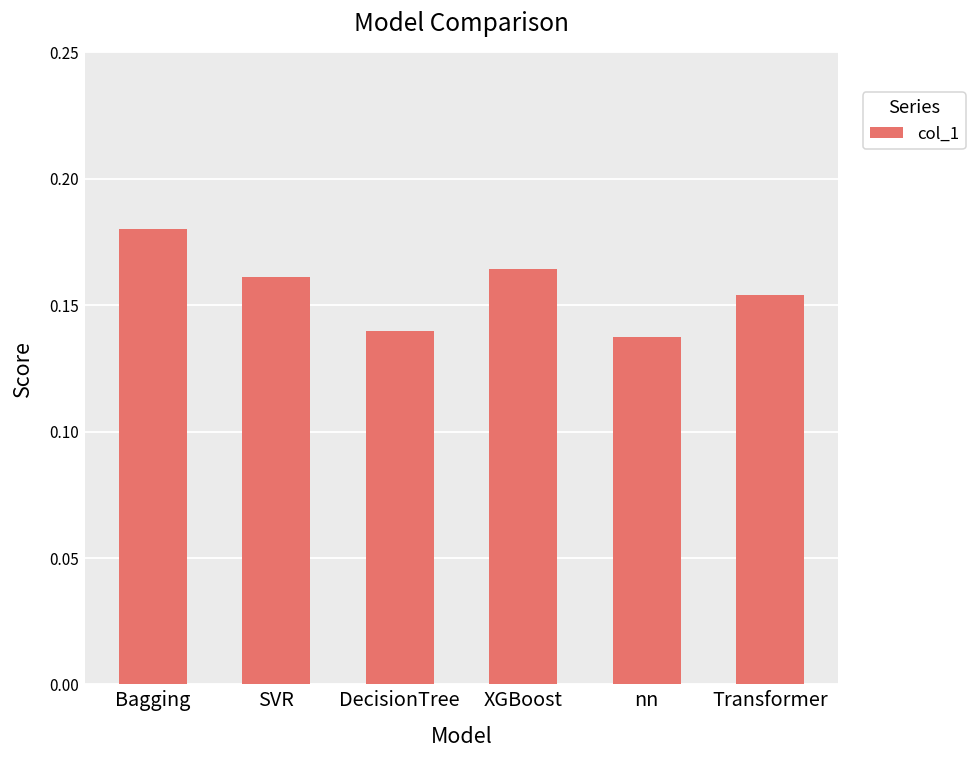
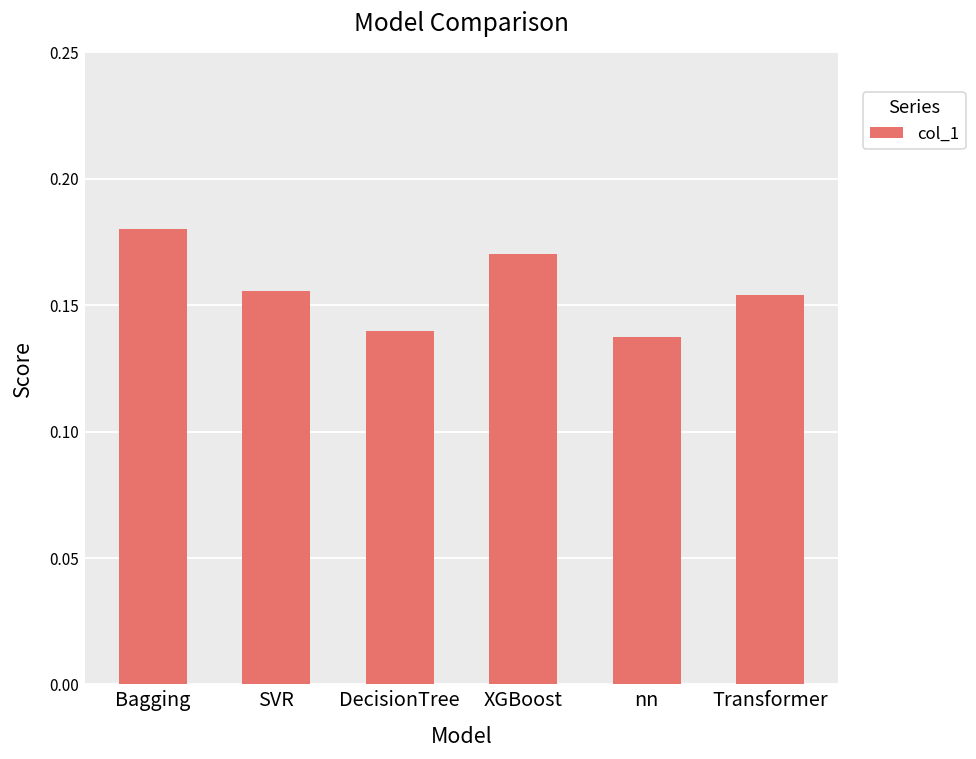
SVR: 0.161 -> 0.156
XGBoost: 0.164 -> 0.170
